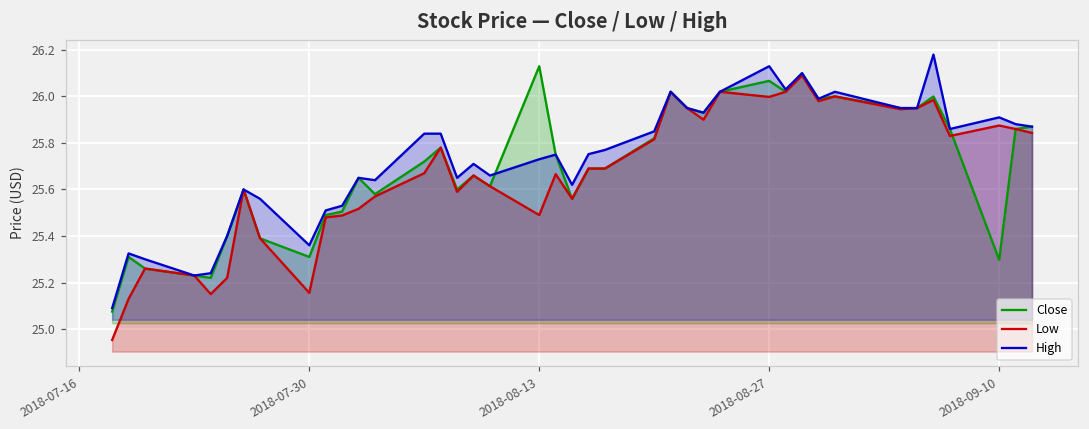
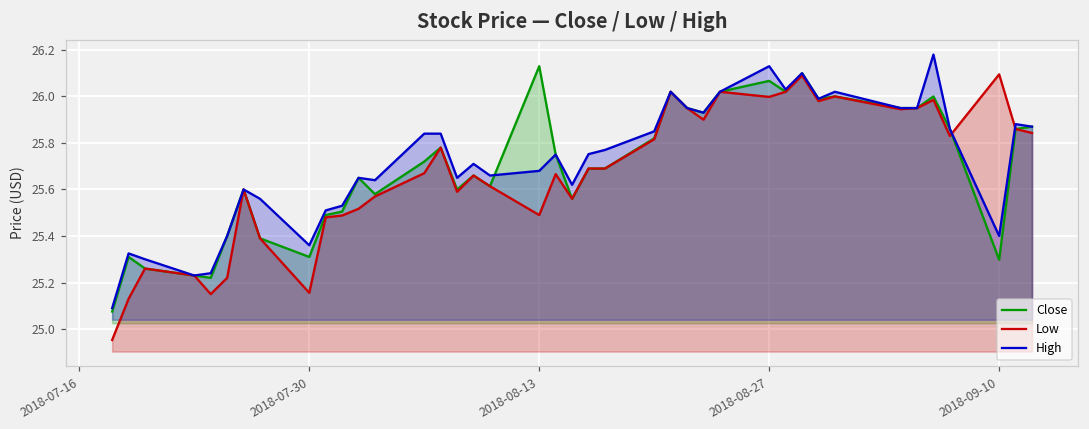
High, 2018-08-13: 25.73 -> 25.68
Low, 2018-09-10: 25.88 -> 26.10
High, 2018-09-10: 25.91 -> 25.40
